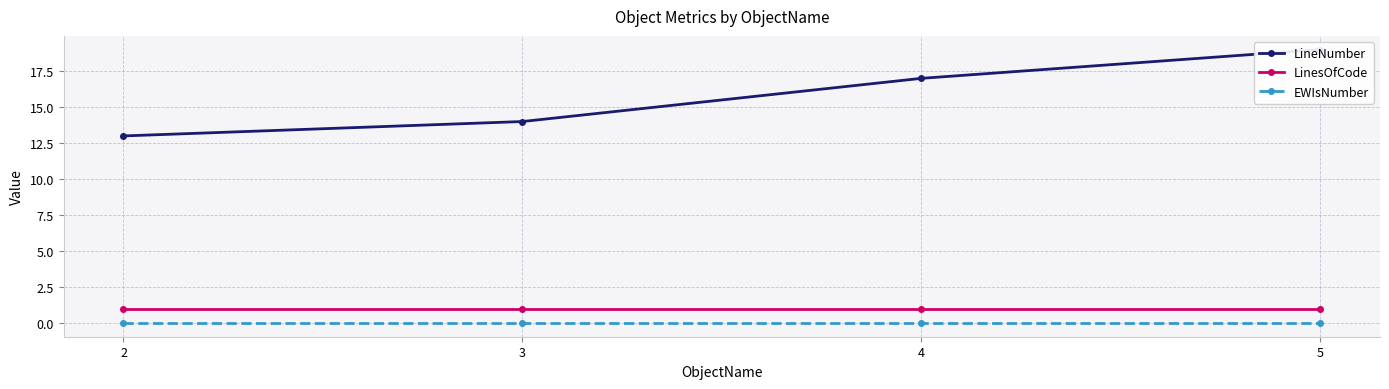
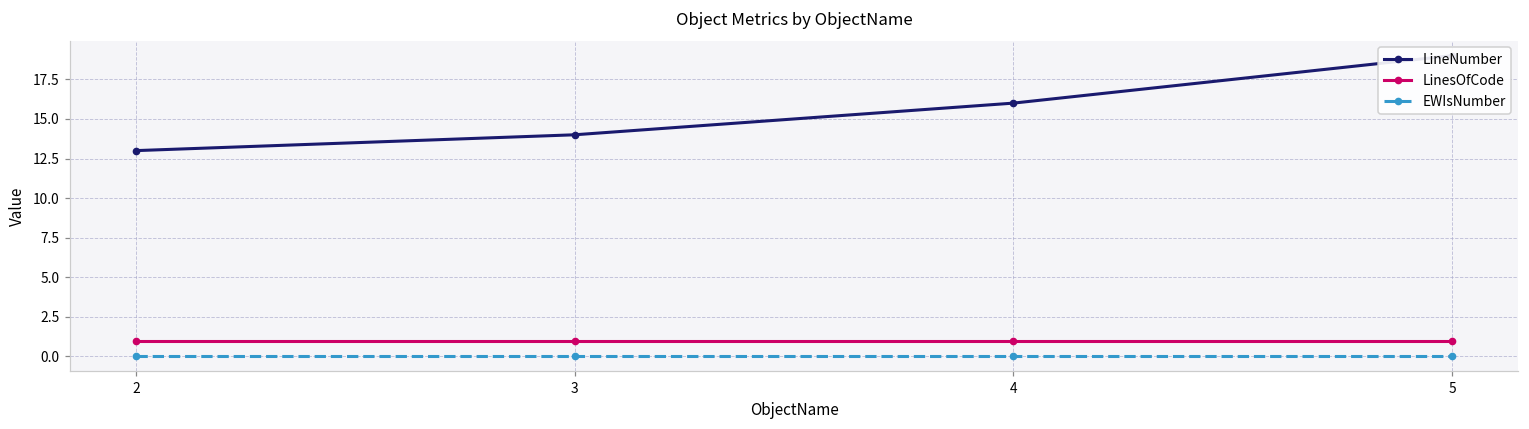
LineNumber, 4: 17 -> 16
